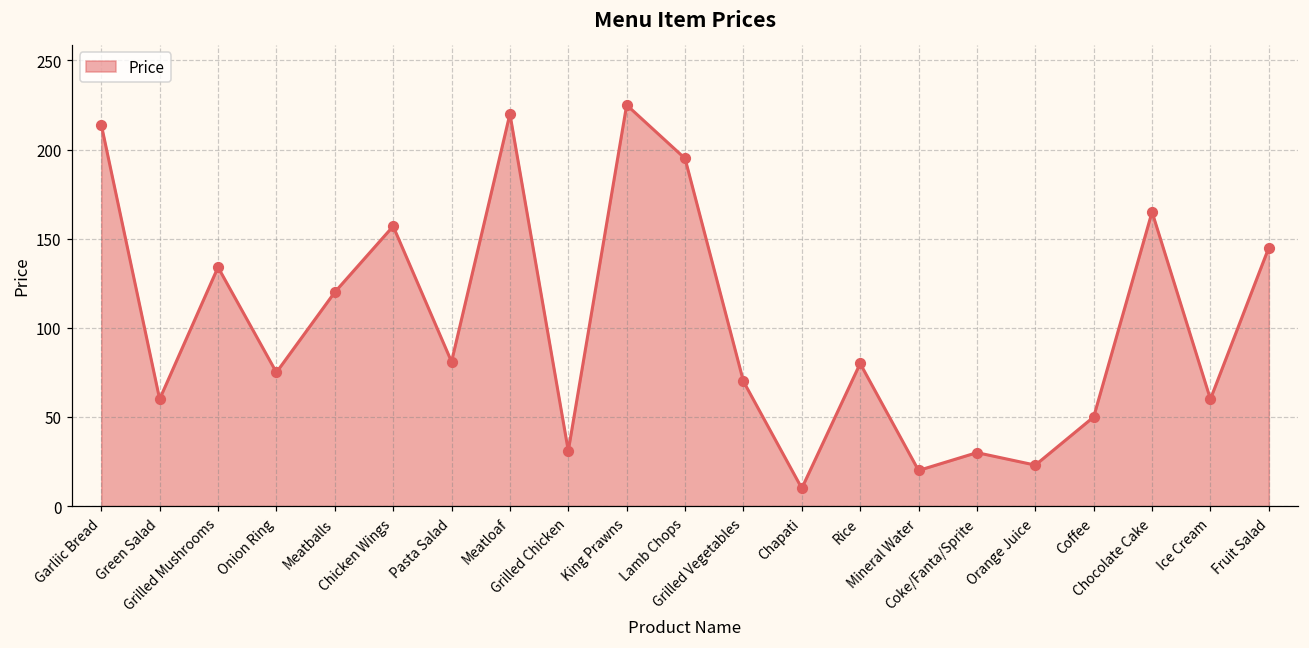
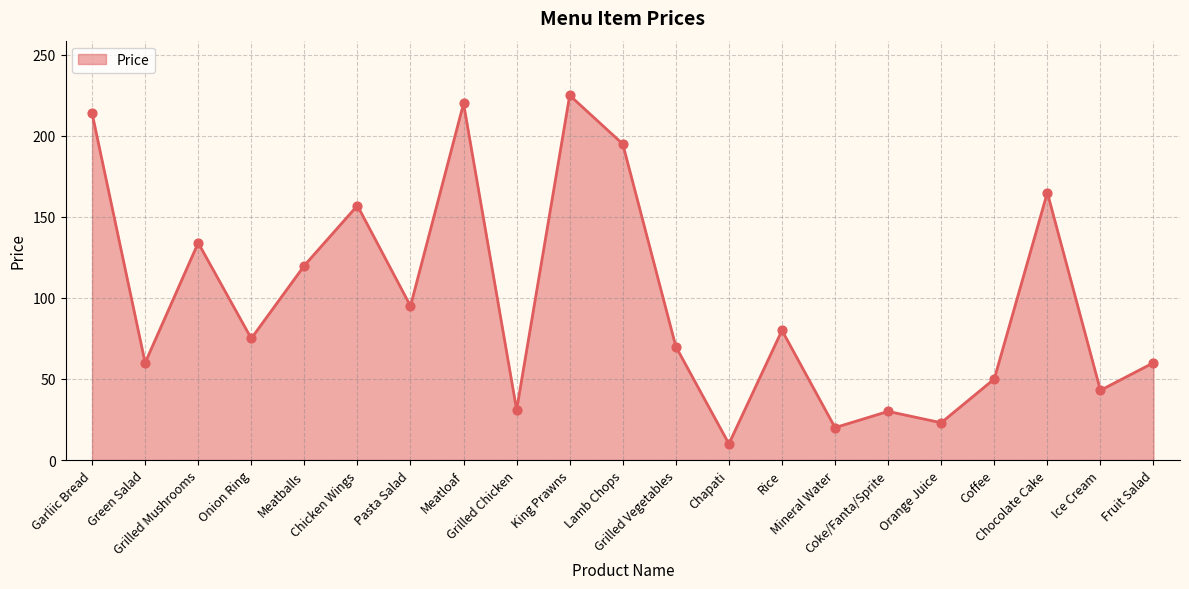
Pasta Salad: 81 -> 95
Ice Cream: 60 -> 43
Fruit Salad: 145 -> 60
